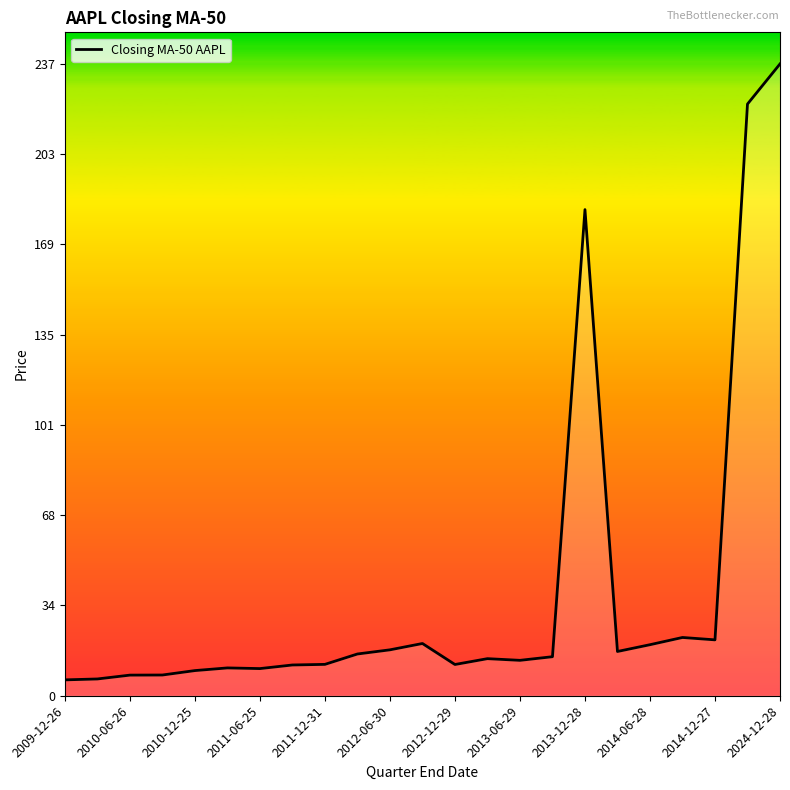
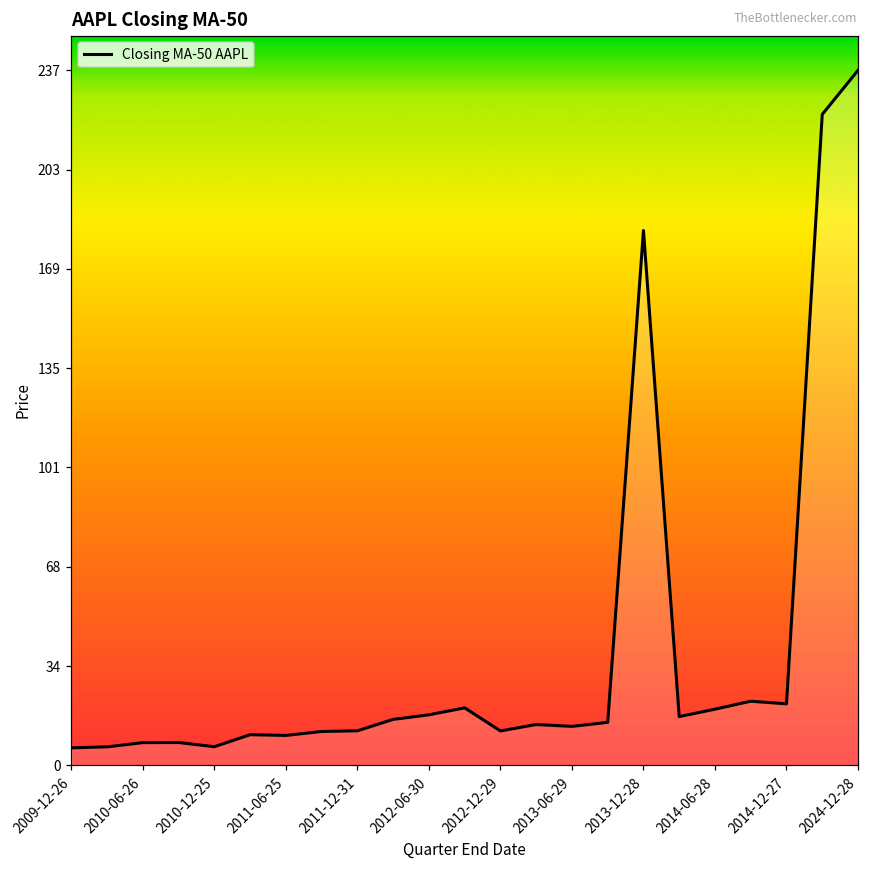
2010-12-25: 9 -> 6
